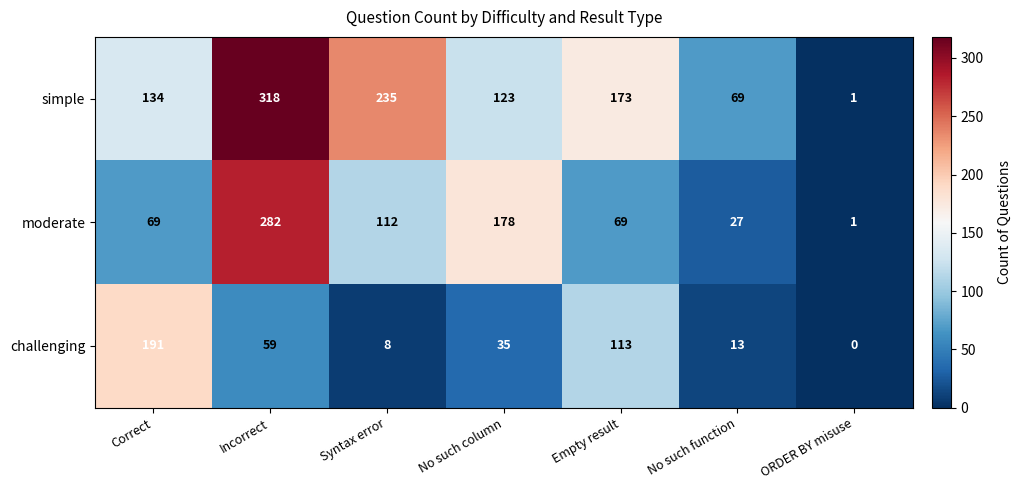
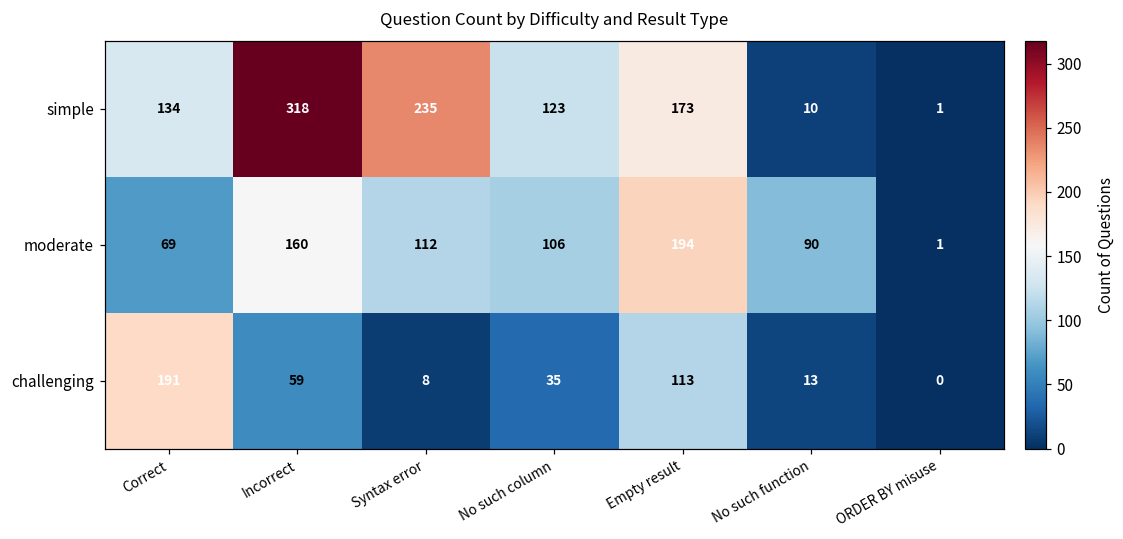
simple, No such function: 69 -> 10
moderate, Incorrect: 282 -> 160
moderate, No such column: 178 -> 106
moderate, Empty result: 69 -> 194
moderate, No such function: 27 -> 90
